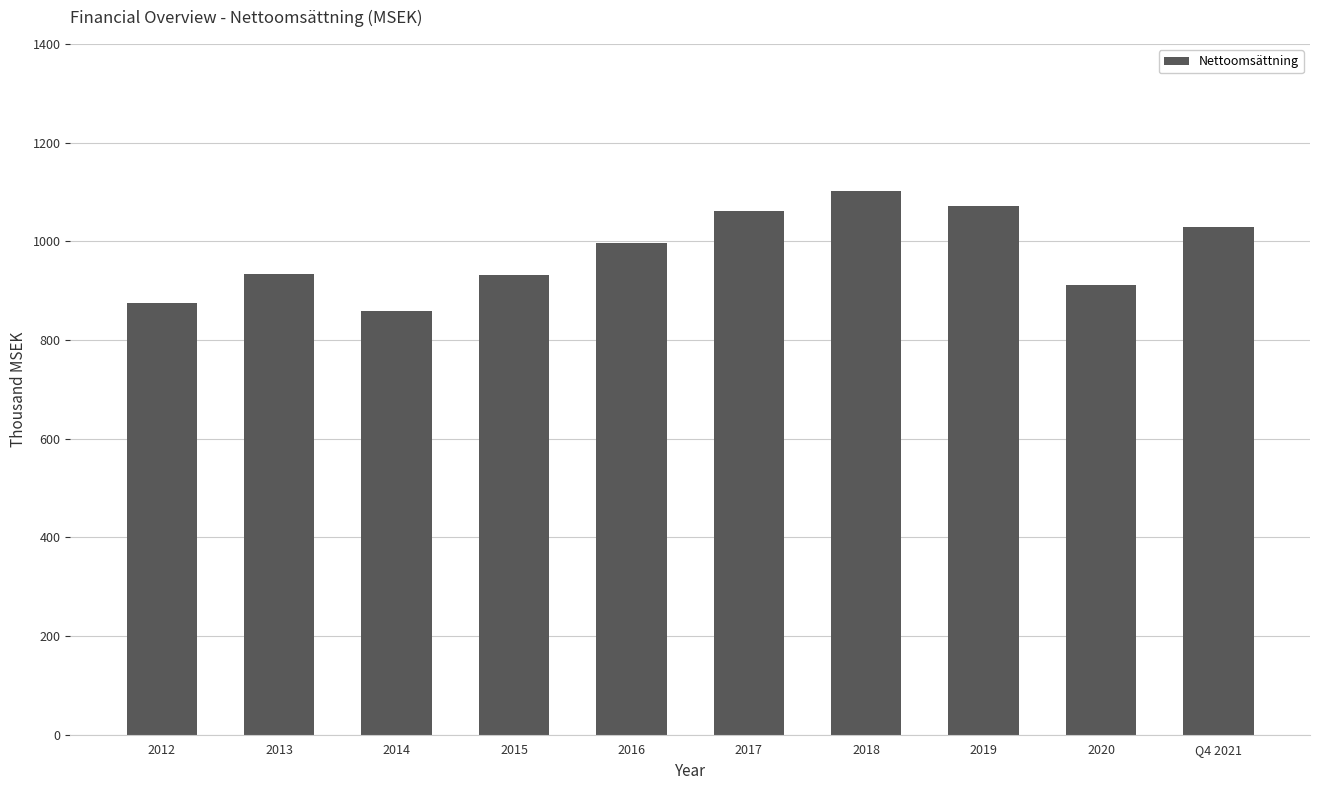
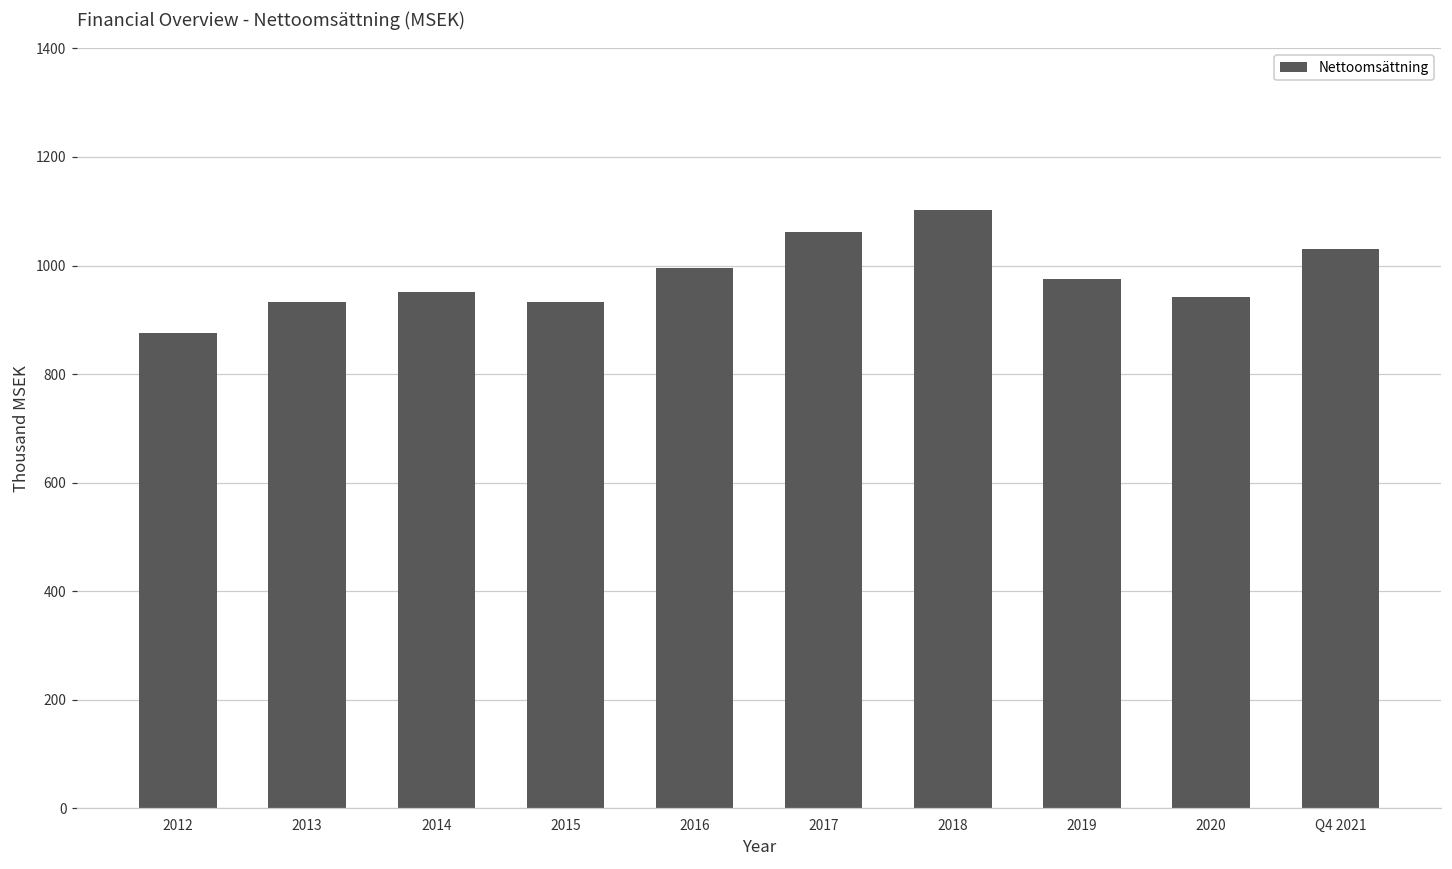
2014: 860 -> 950
2019: 1070 -> 980
2020: 910 -> 940
